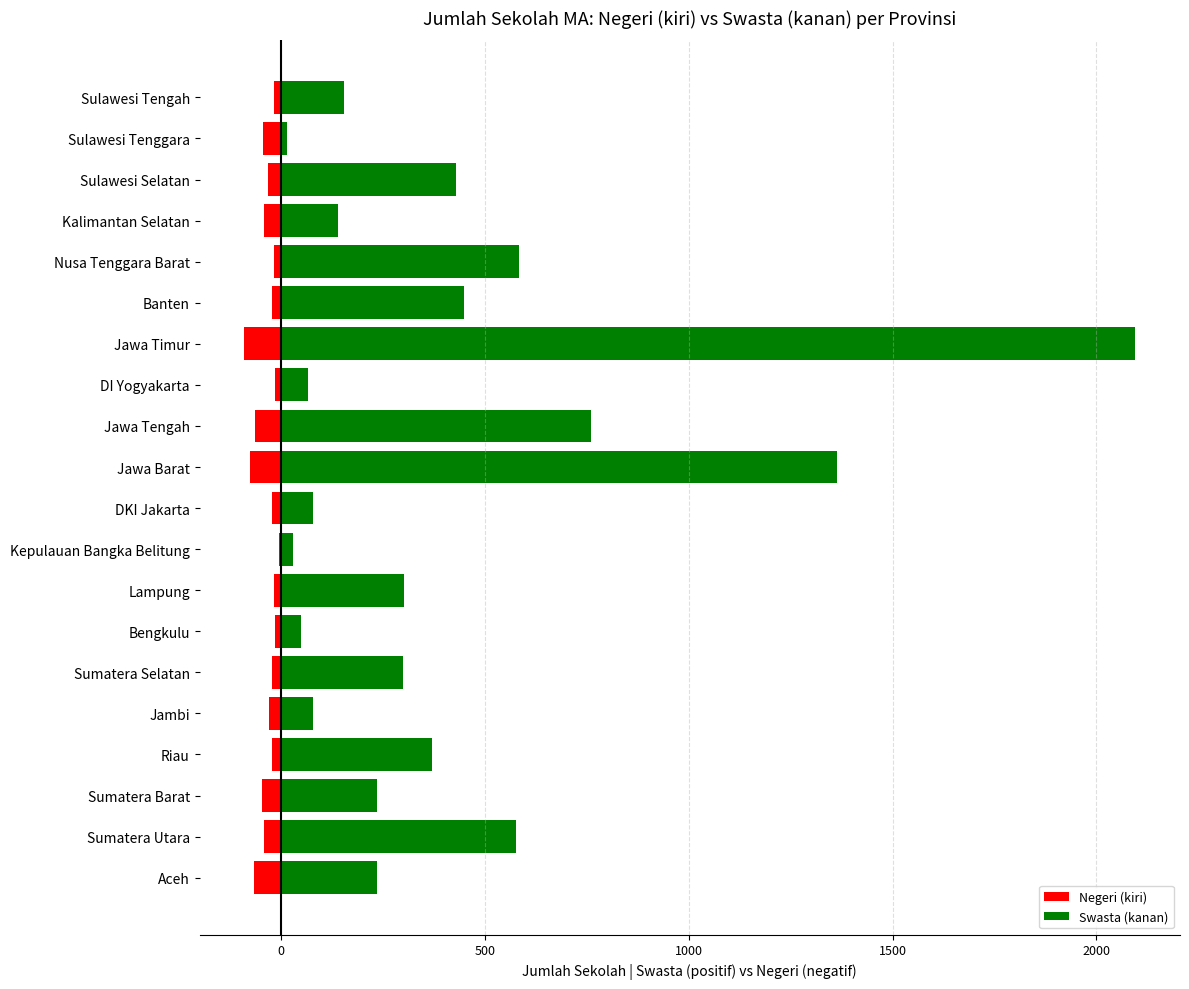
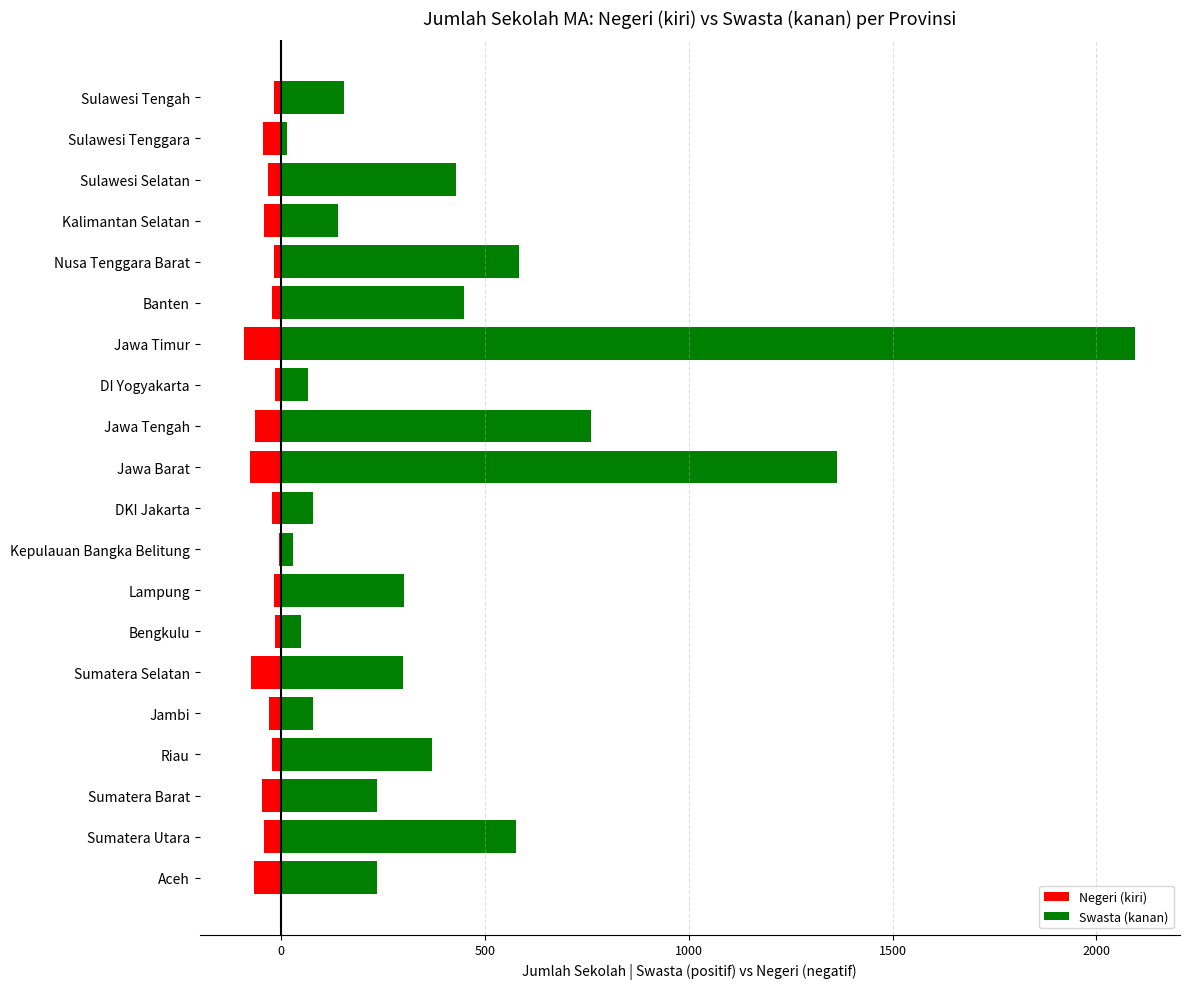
Negeri (kiri), Sumatera Selatan: -20 -> -70
